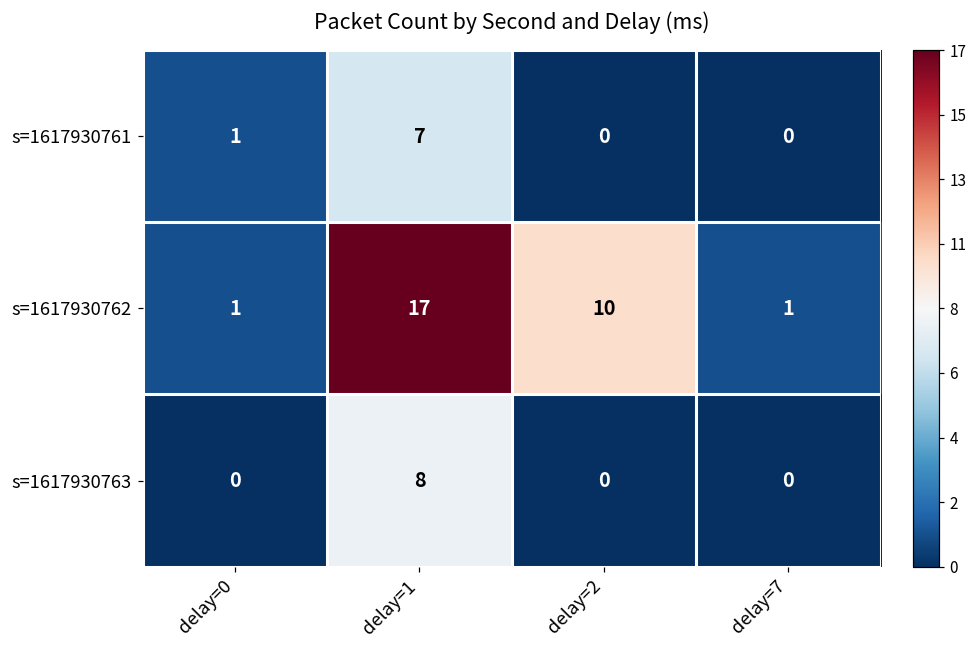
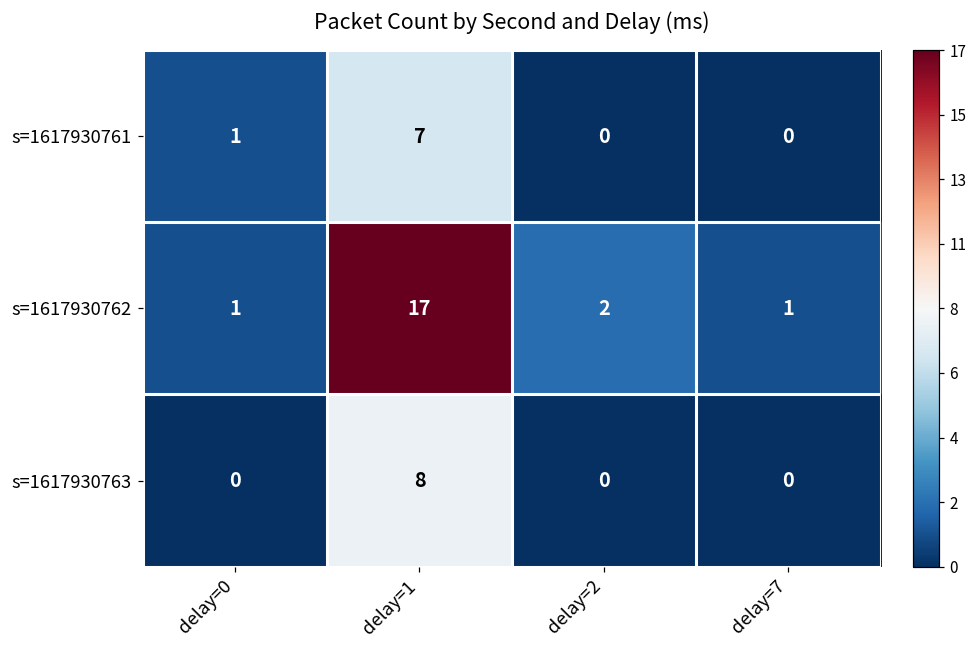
s=1617930762, delay=2: 10 -> 2
